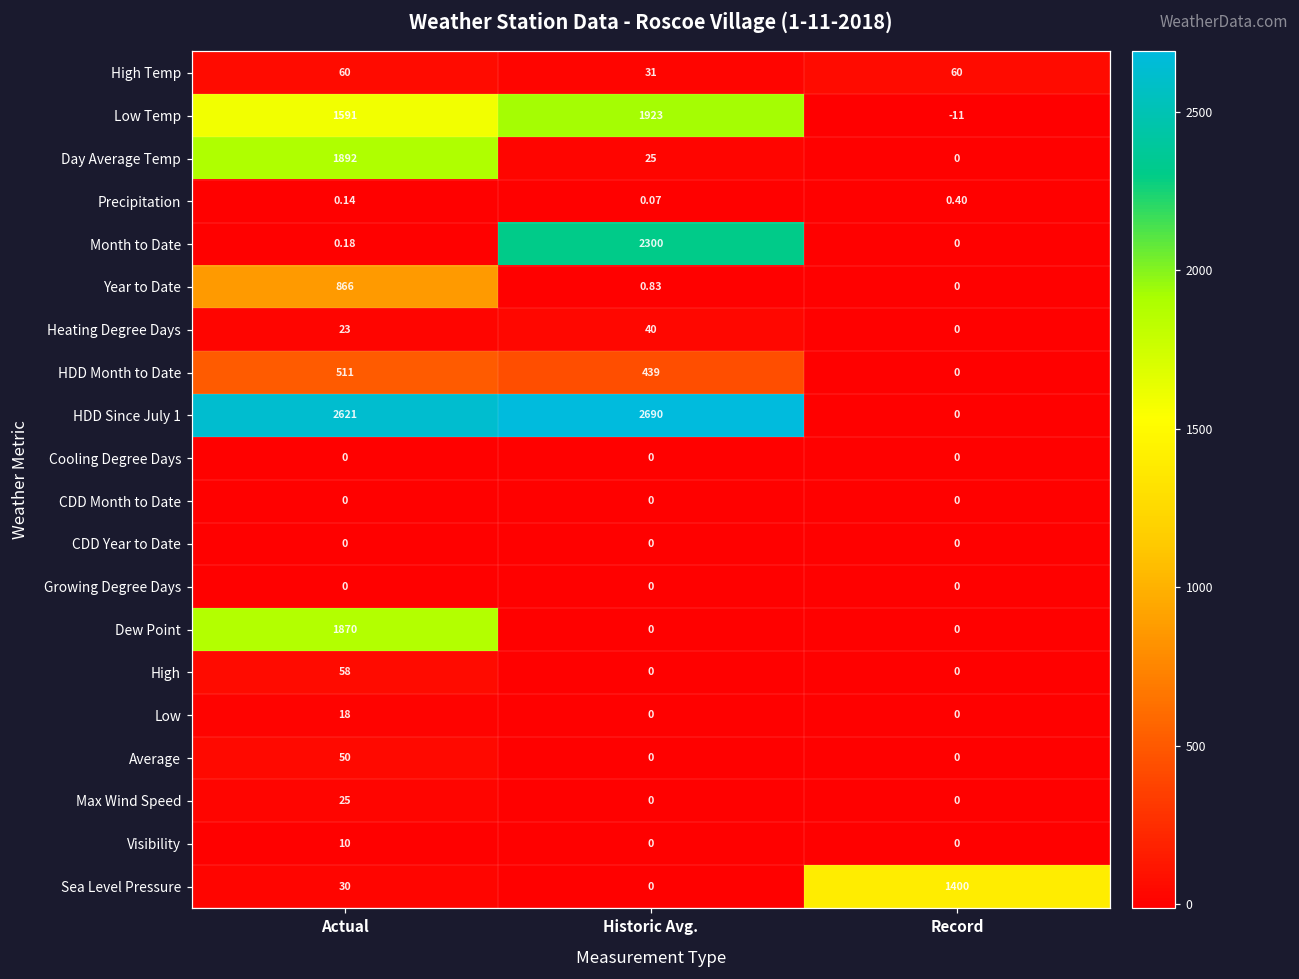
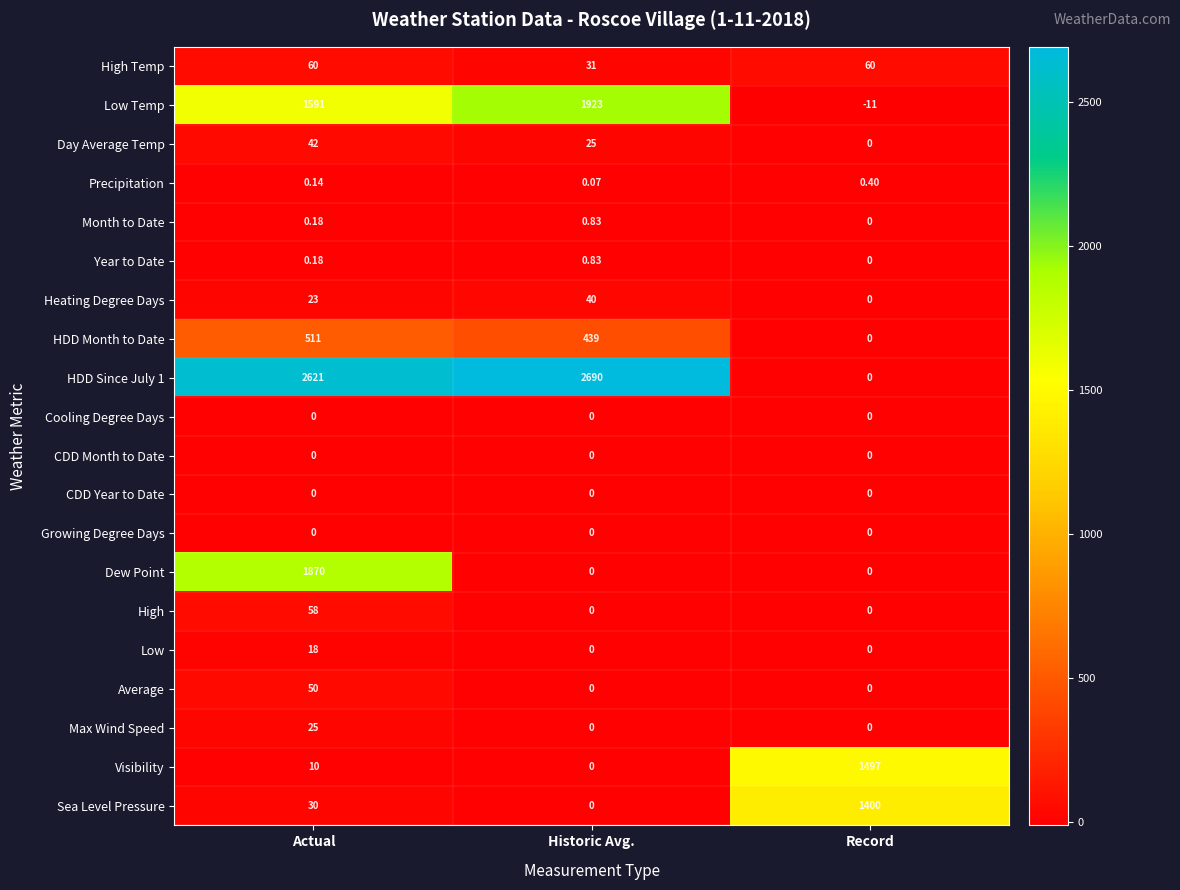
Day Average Temp, Actual: 1892 -> 42
Month to Date, Historic Avg.: 2300 -> 0.83
Year to Date, Actual: 866 -> 0.18
Visibility, Record: 0 -> 1497
